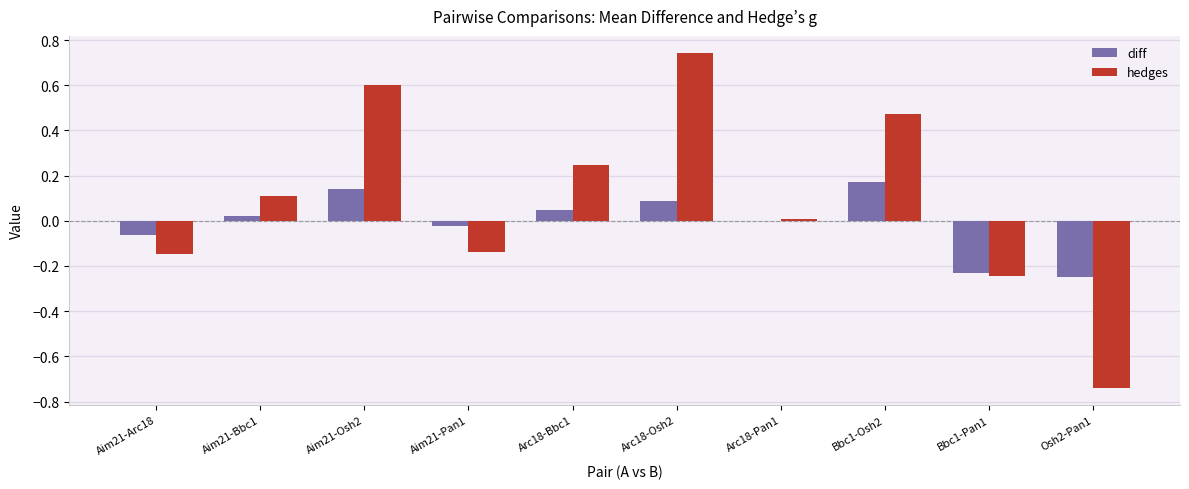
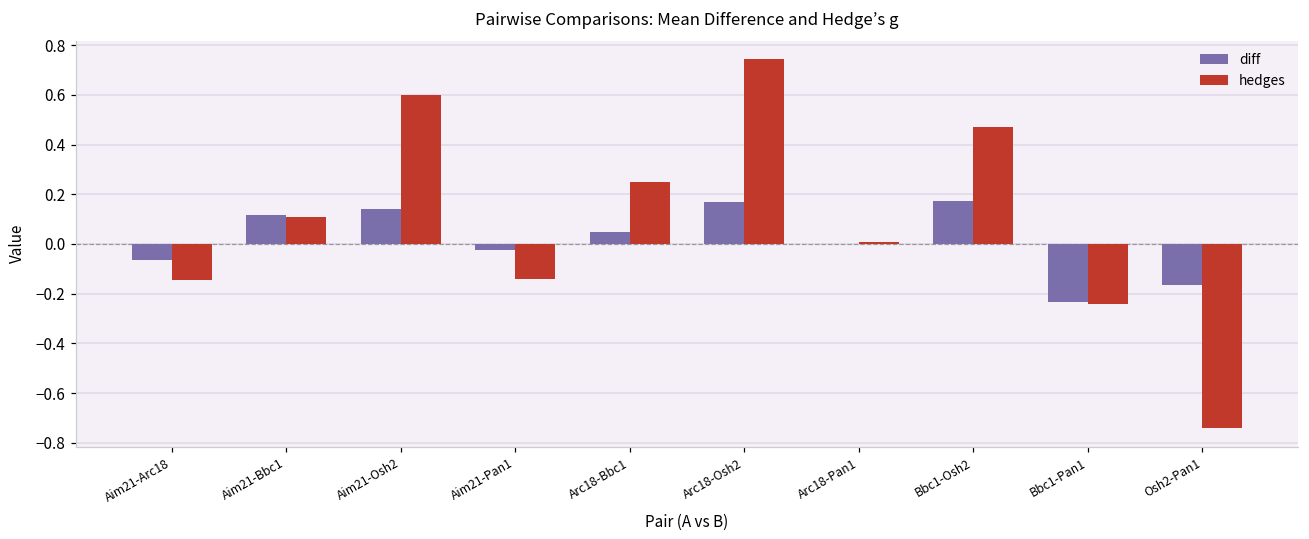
diff, Aim21-Bbc1: 0.02 -> 0.12
diff, Arc18-Osh2: 0.09 -> 0.17
diff, Osh2-Pan1: -0.25 -> -0.17
